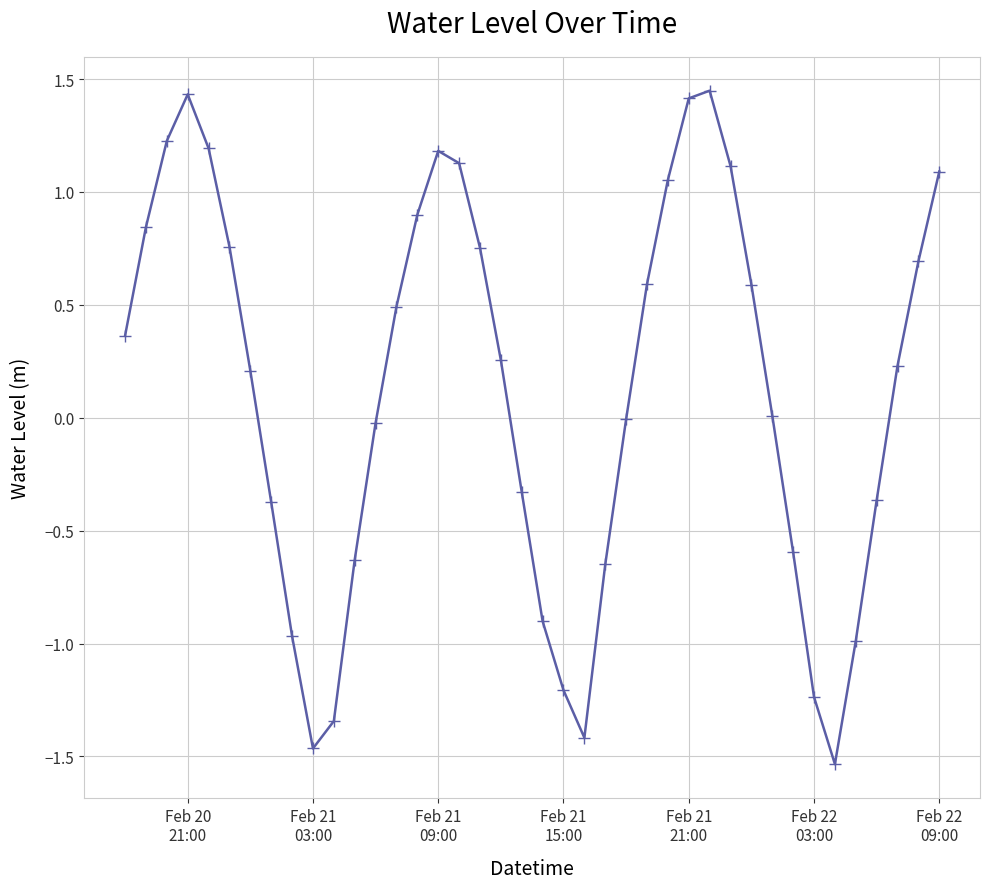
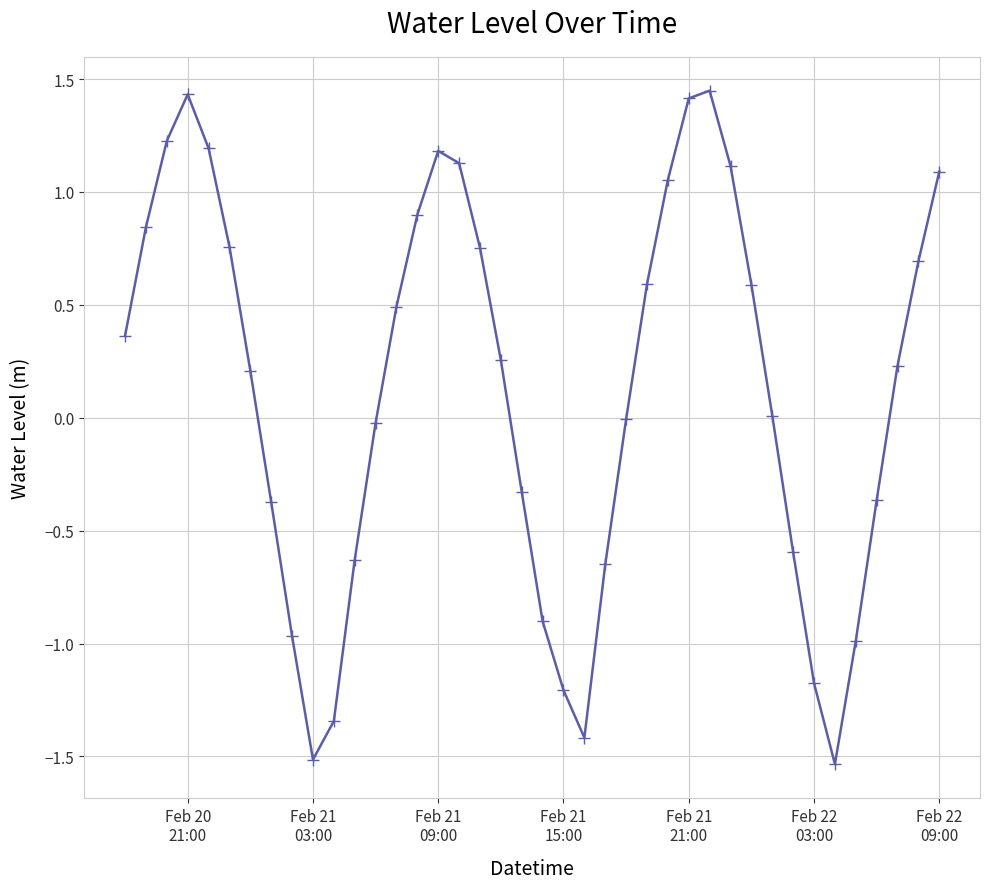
Feb 21 03:00: -1.46 -> -1.51
Feb 22 03:00: -1.24 -> -1.18
